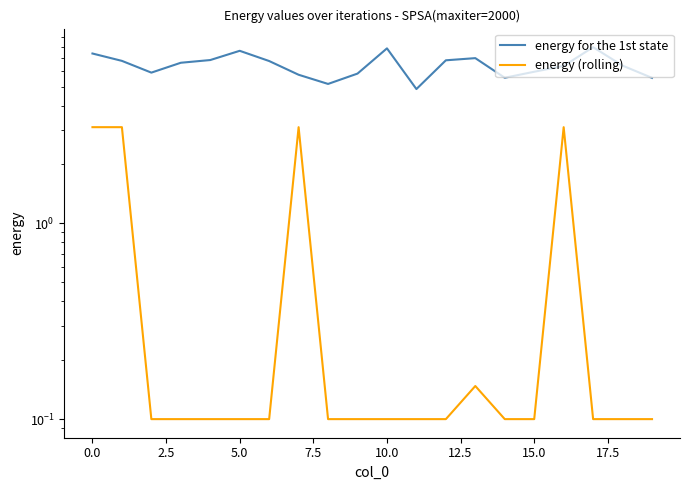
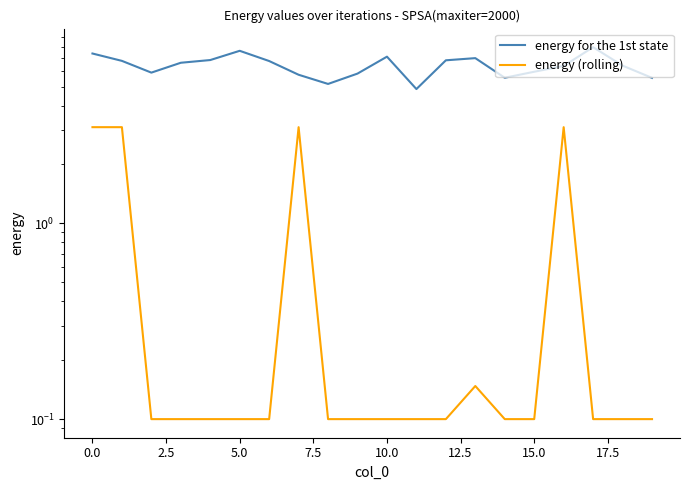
energy for the 1st state, 10.0: 7.8 -> 7.1
